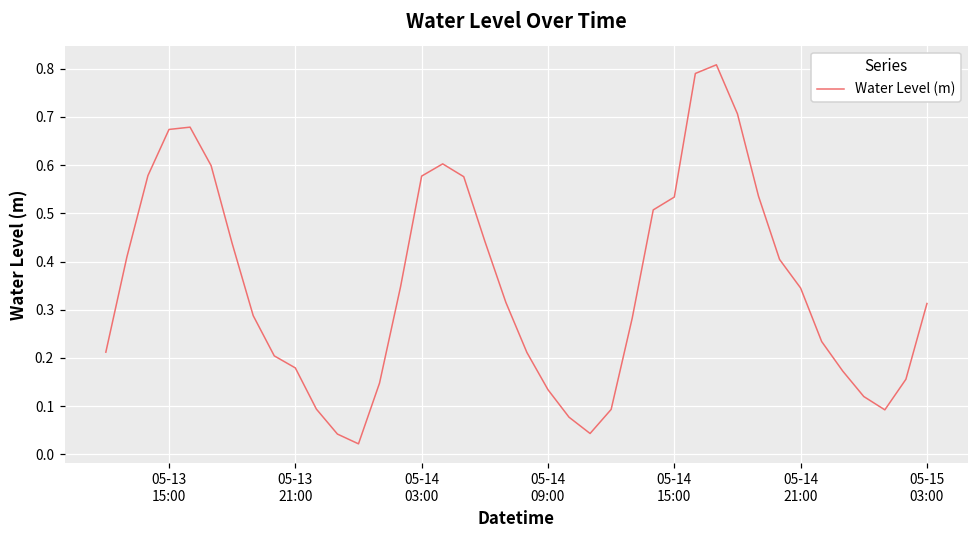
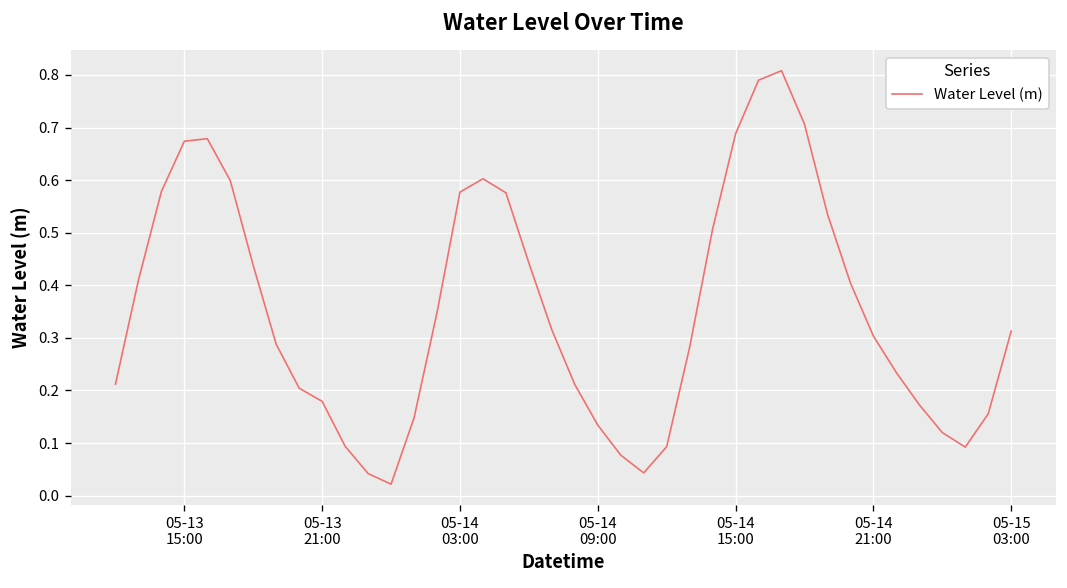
05-14 15:00: 0.53 -> 0.69
05-14 21:00: 0.34 -> 0.30
